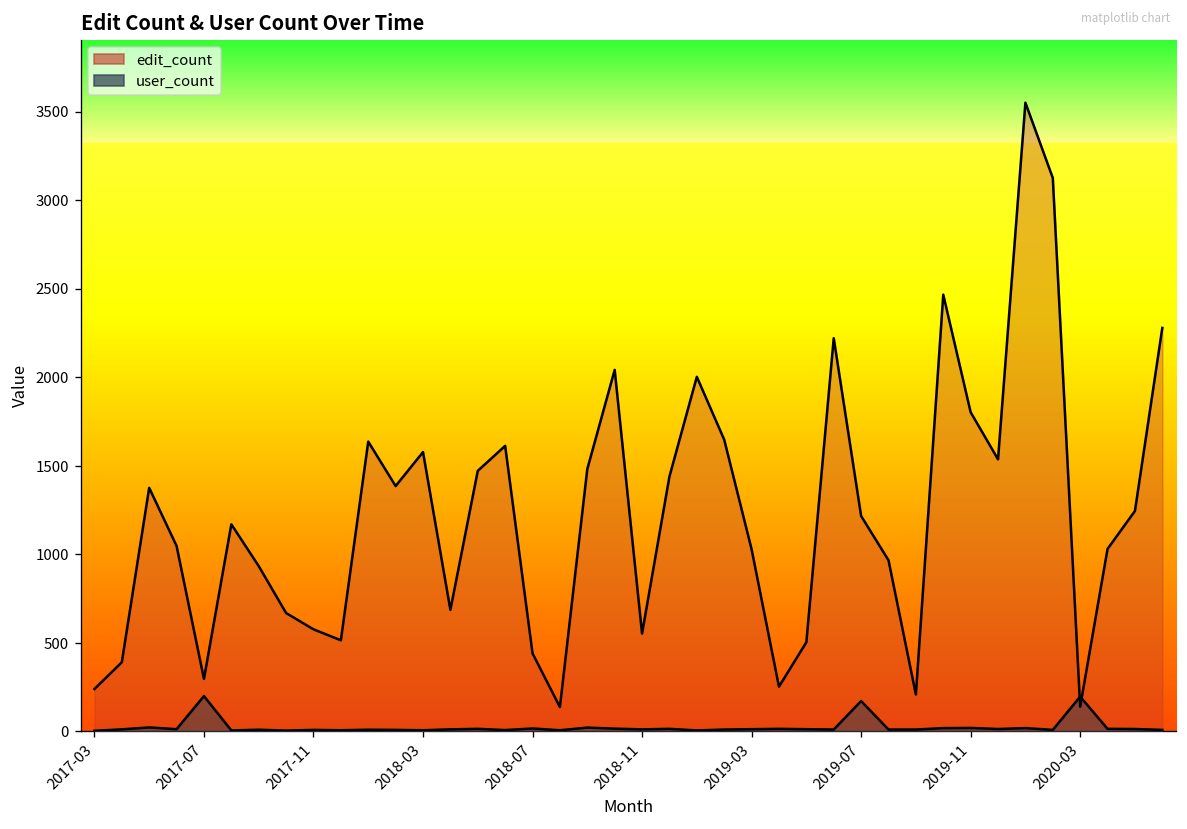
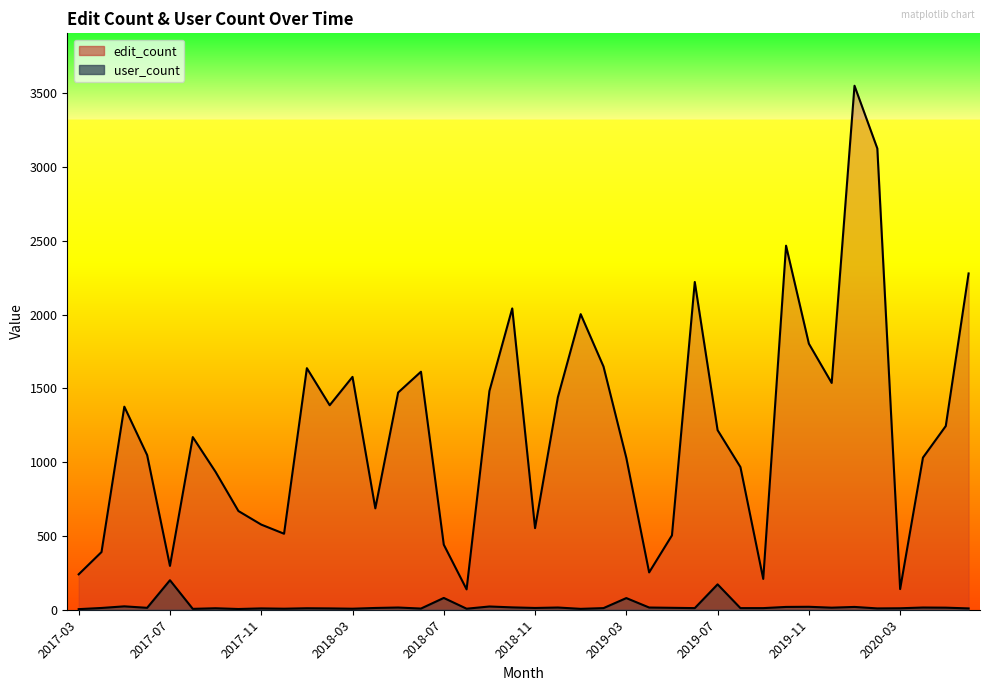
user_count, 2018-07: 20 -> 80
user_count, 2019-03: 10 -> 80
user_count, 2020-03: 200 -> 10
